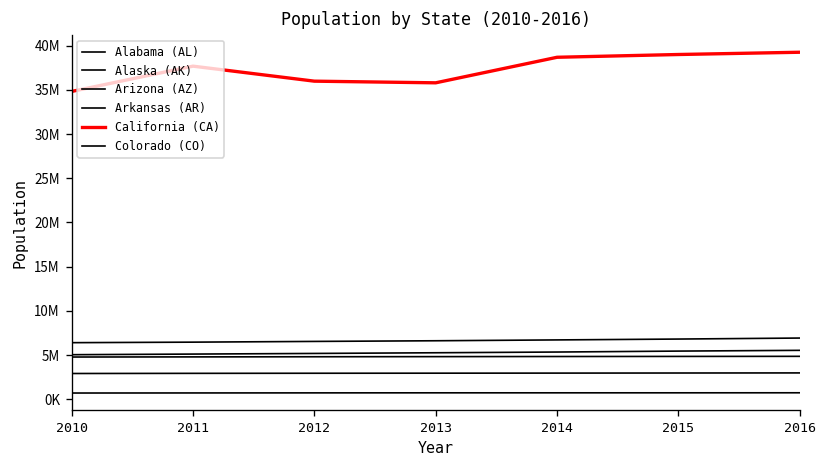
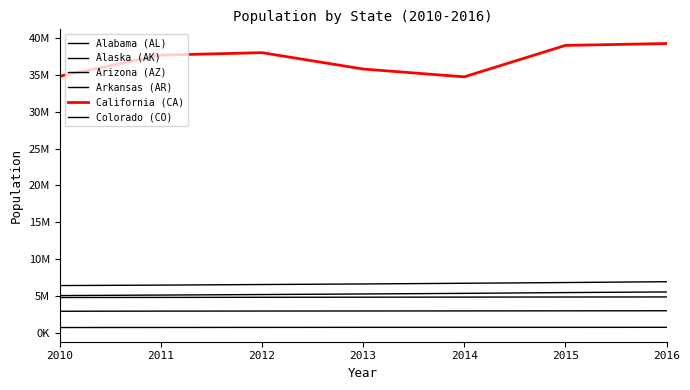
California (CA), 2012: 36000000 -> 38000000
California (CA), 2014: 39000000 -> 35000000
